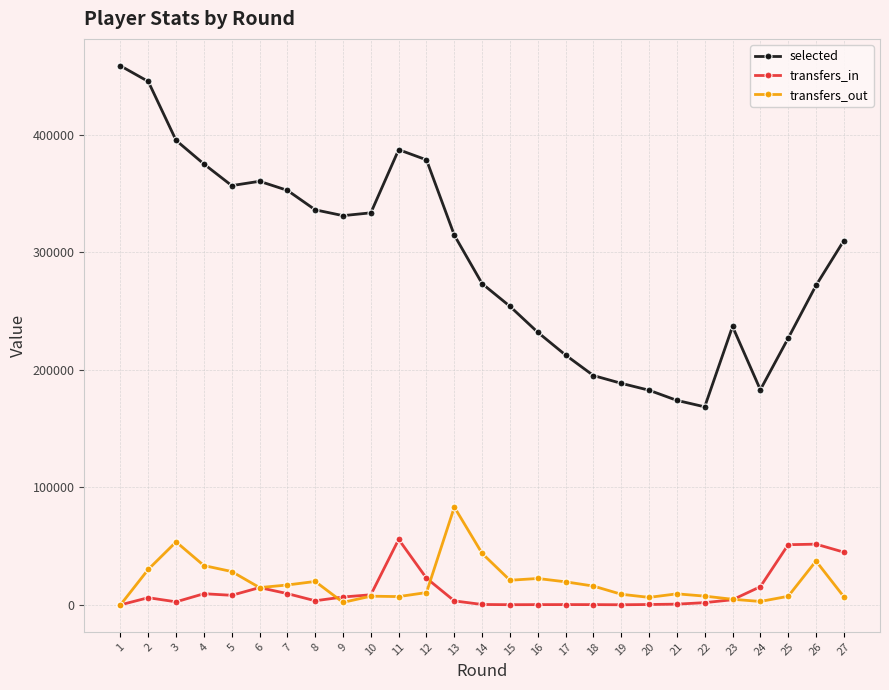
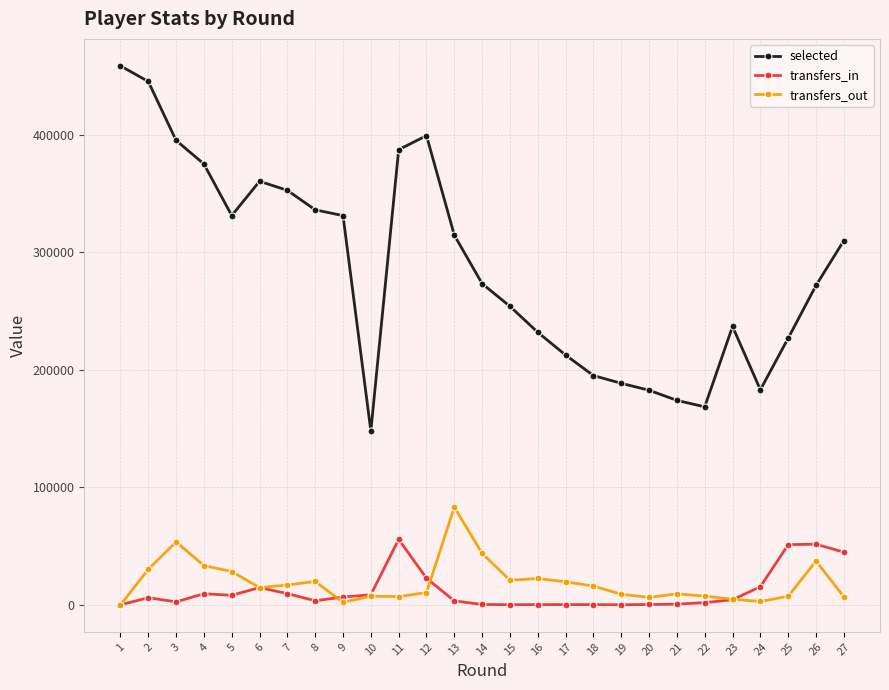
selected, 5: 357000 -> 331000
selected, 10: 334000 -> 148000
selected, 12: 379000 -> 399000
